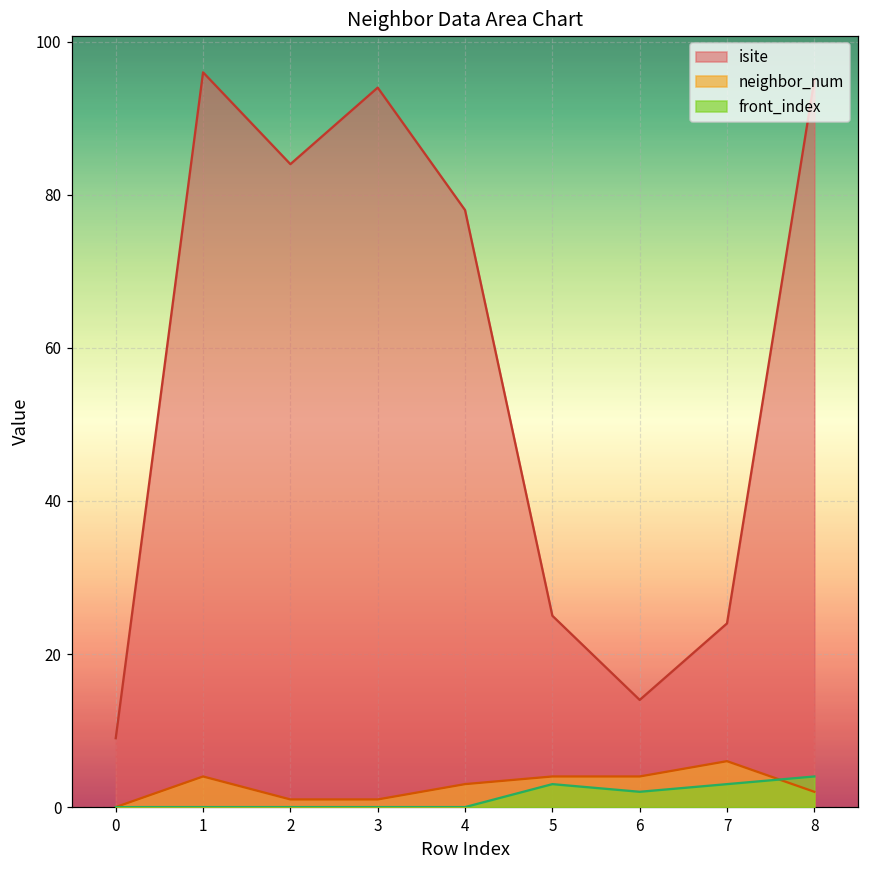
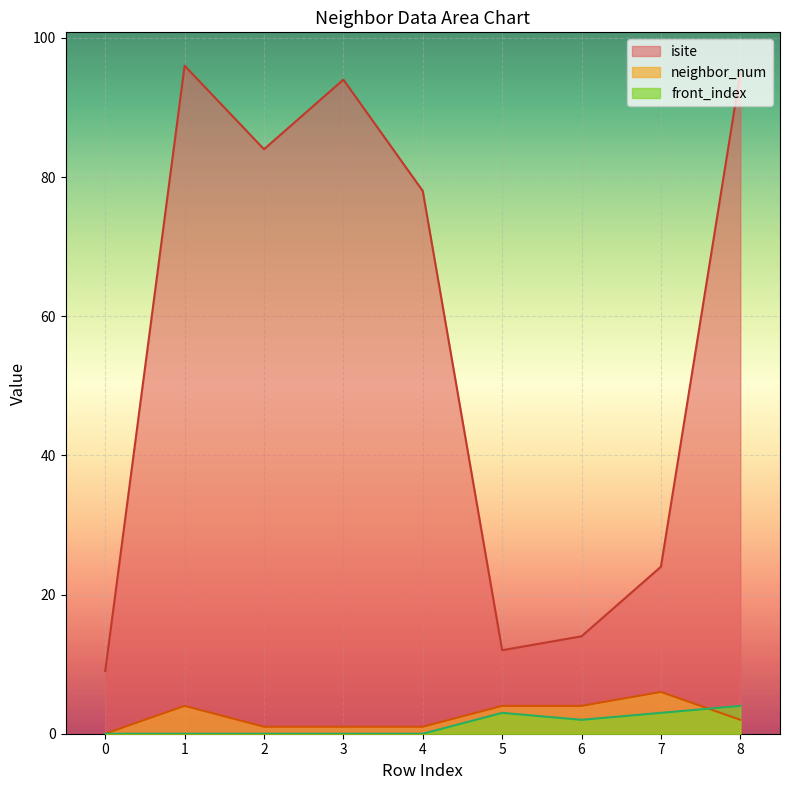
neighbor_num, 4: 3 -> 1
isite, 5: 25 -> 12
